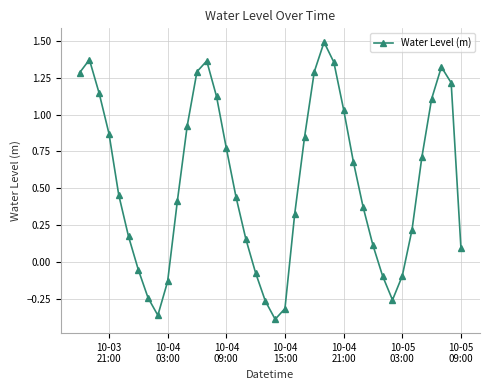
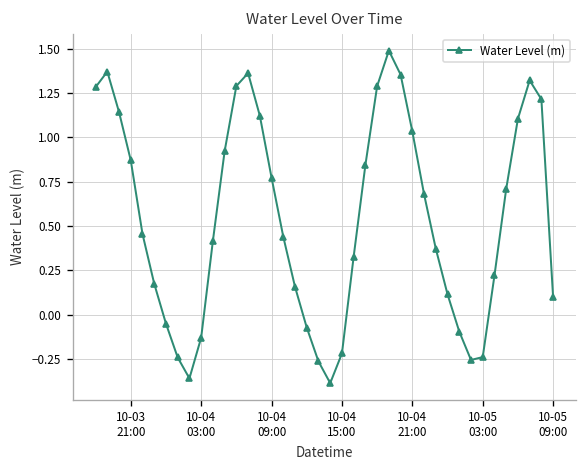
10-04 15:00: -0.31 -> -0.22
10-05 03:00: -0.09 -> -0.24
